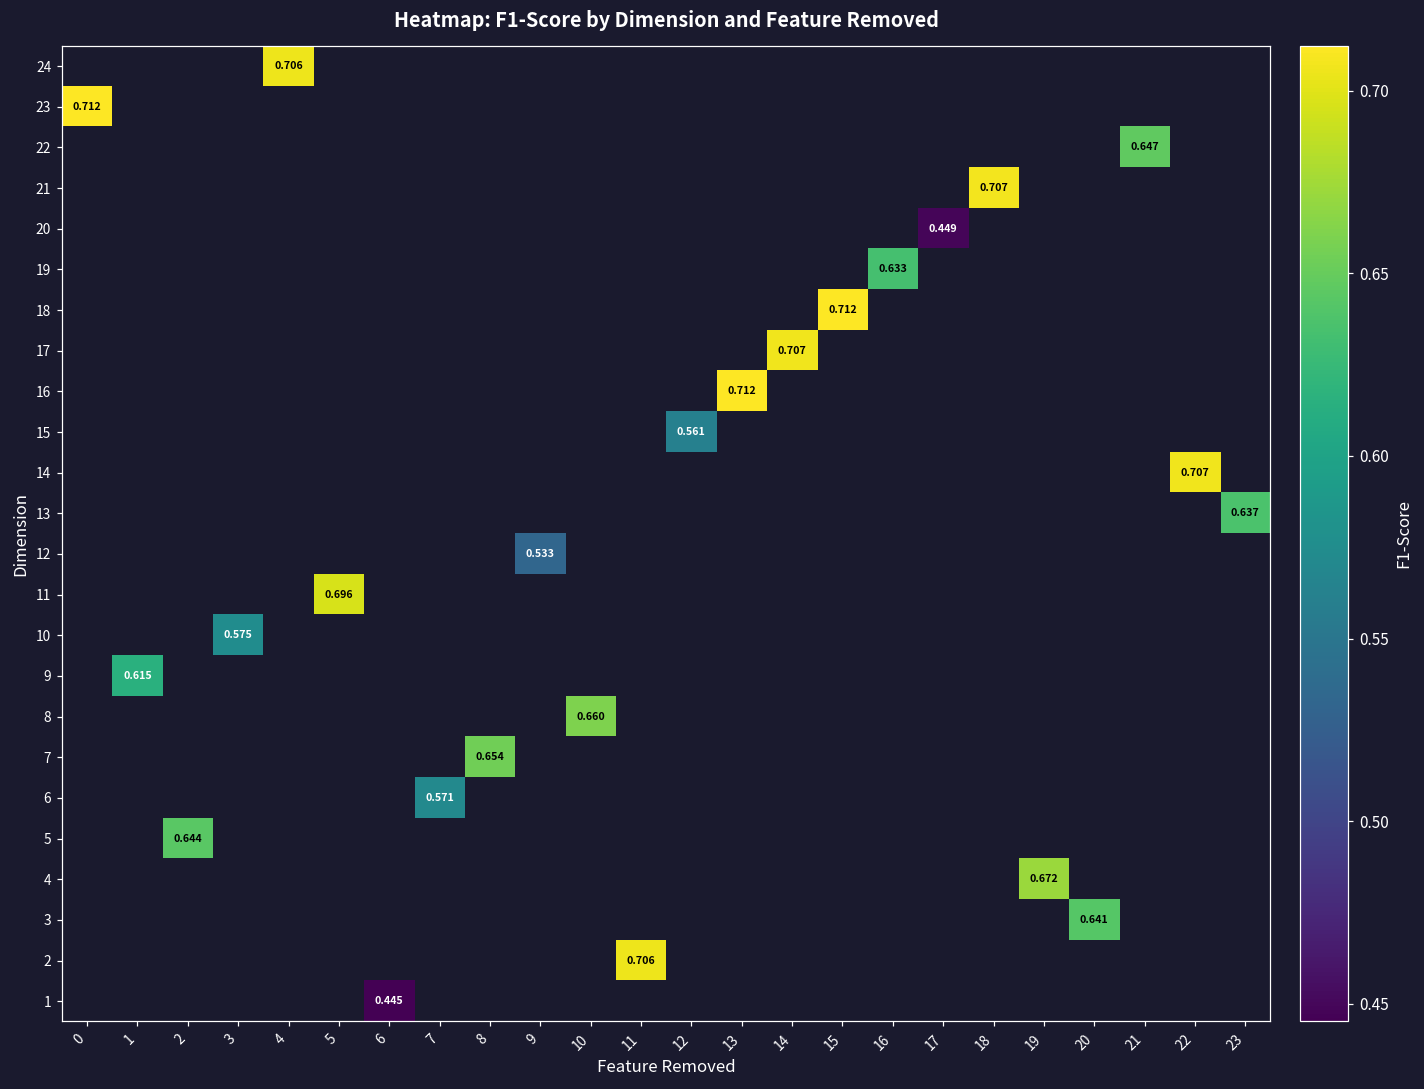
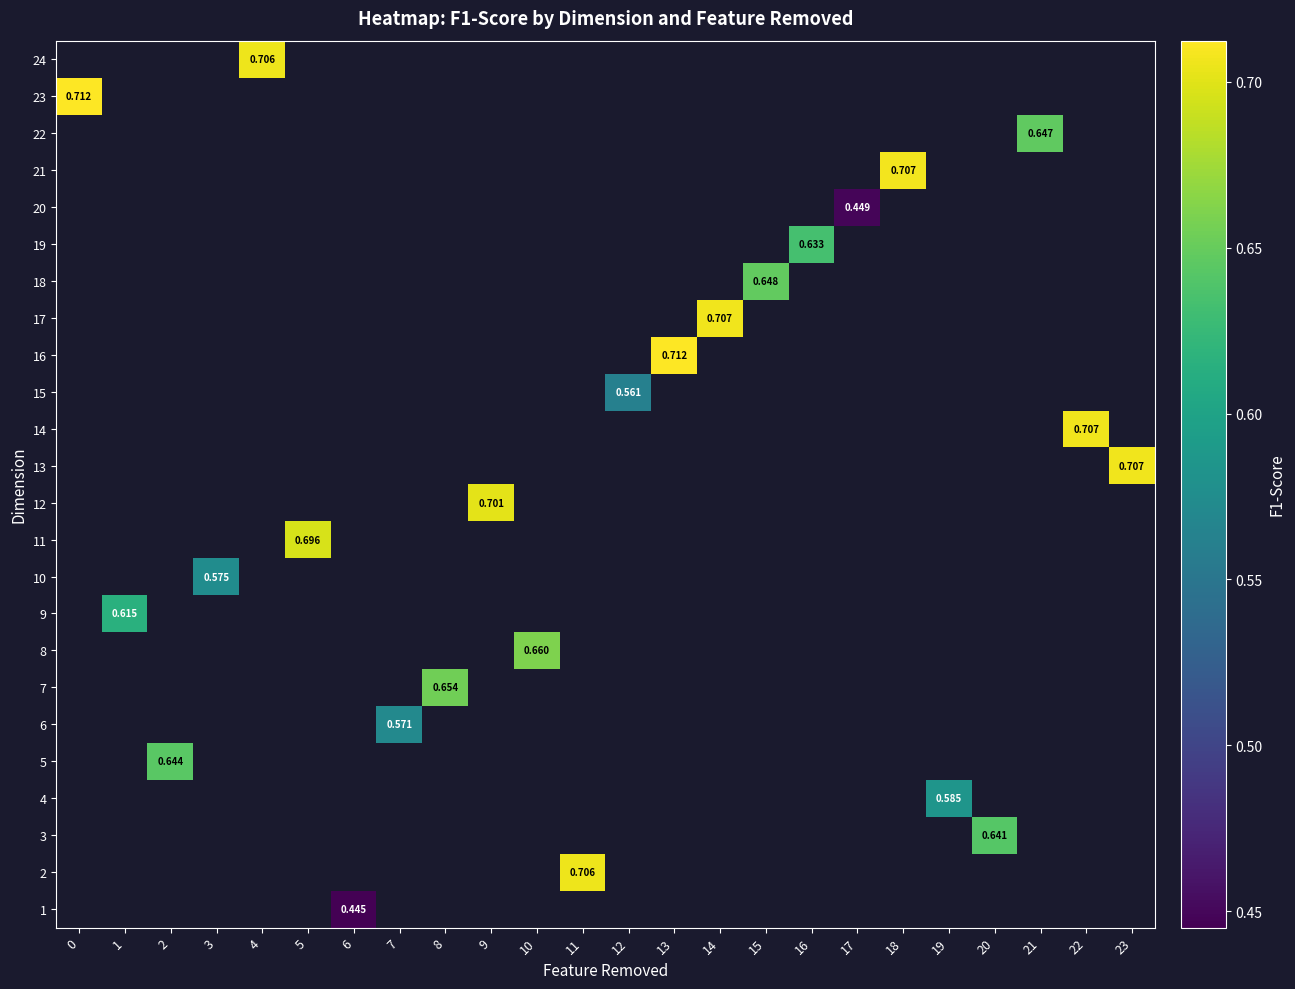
18, 15: 0.712 -> 0.648
13, 23: 0.637 -> 0.707
12, 9: 0.533 -> 0.701
4, 19: 0.672 -> 0.585
